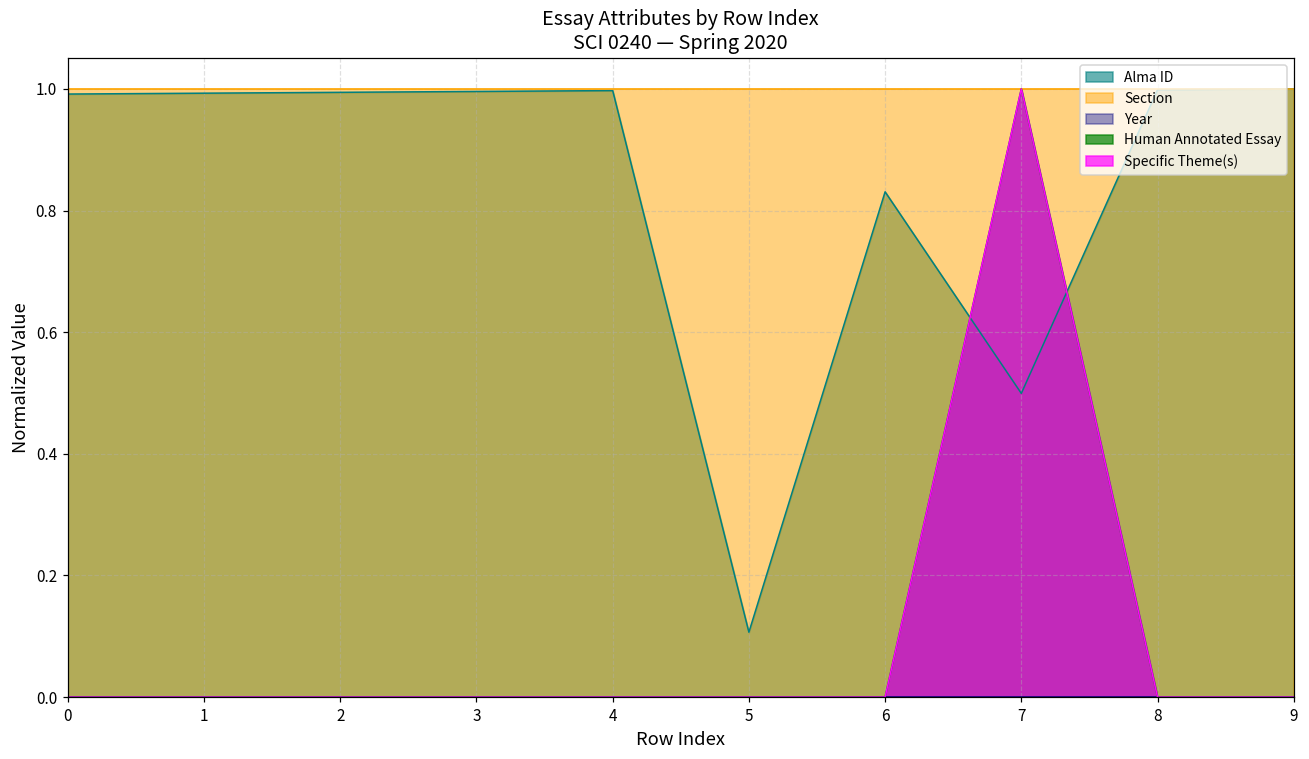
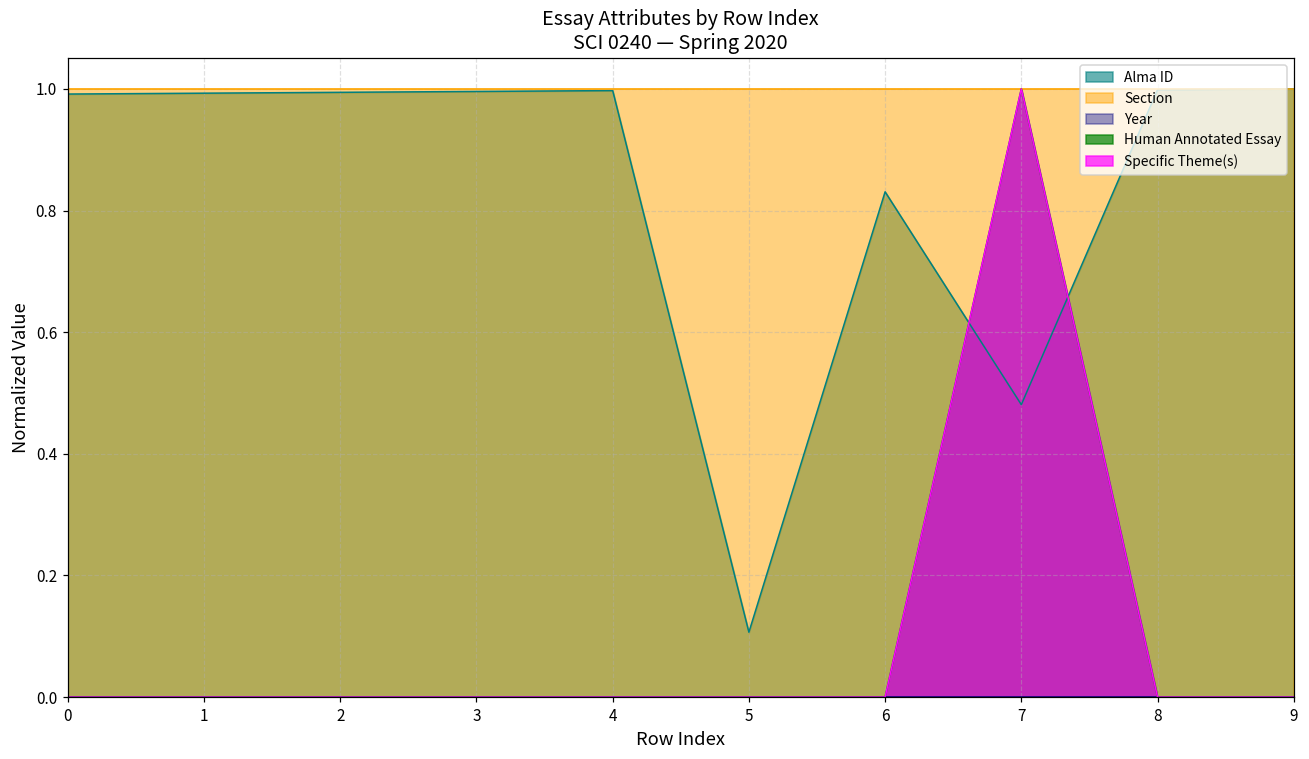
Alma ID, 7: 0.50 -> 0.48
